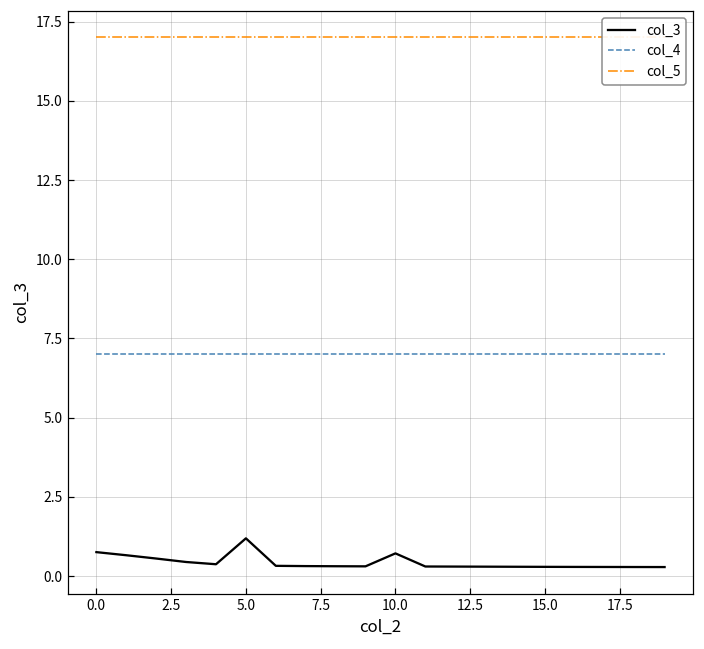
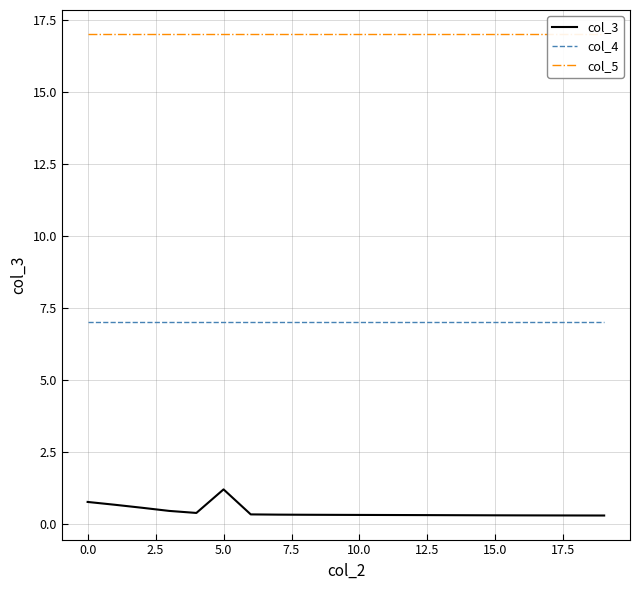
col_3, 10.0: 0.7 -> 0.3
